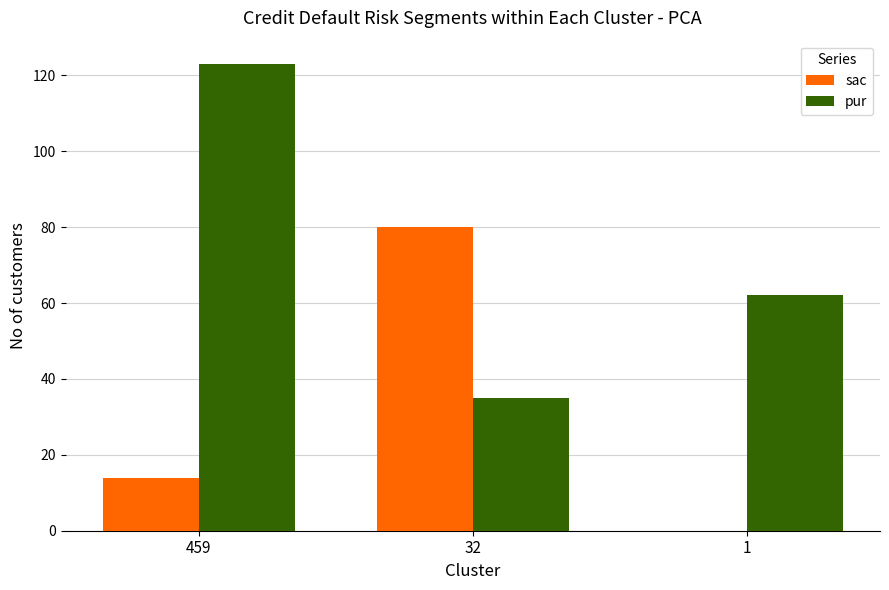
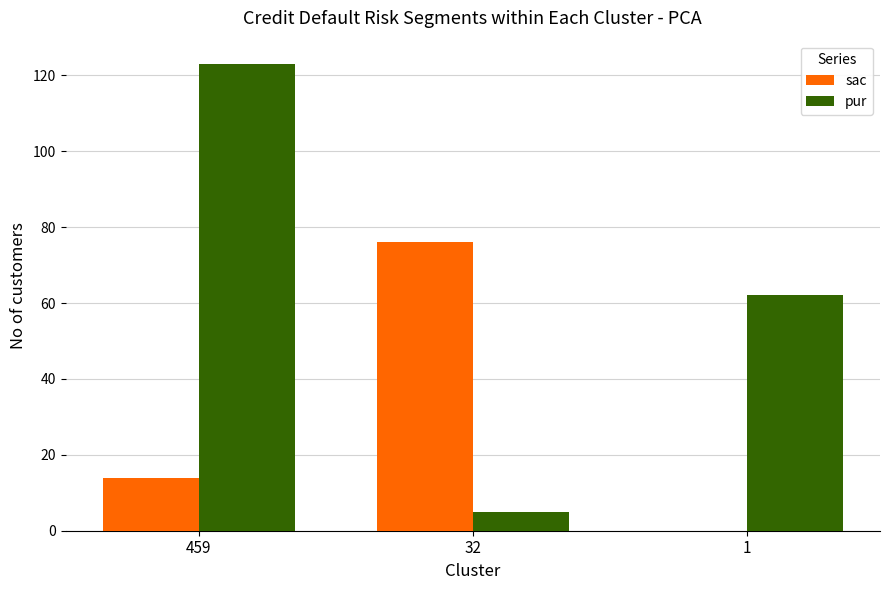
sac, 32: 80 -> 76
pur, 32: 35 -> 5
